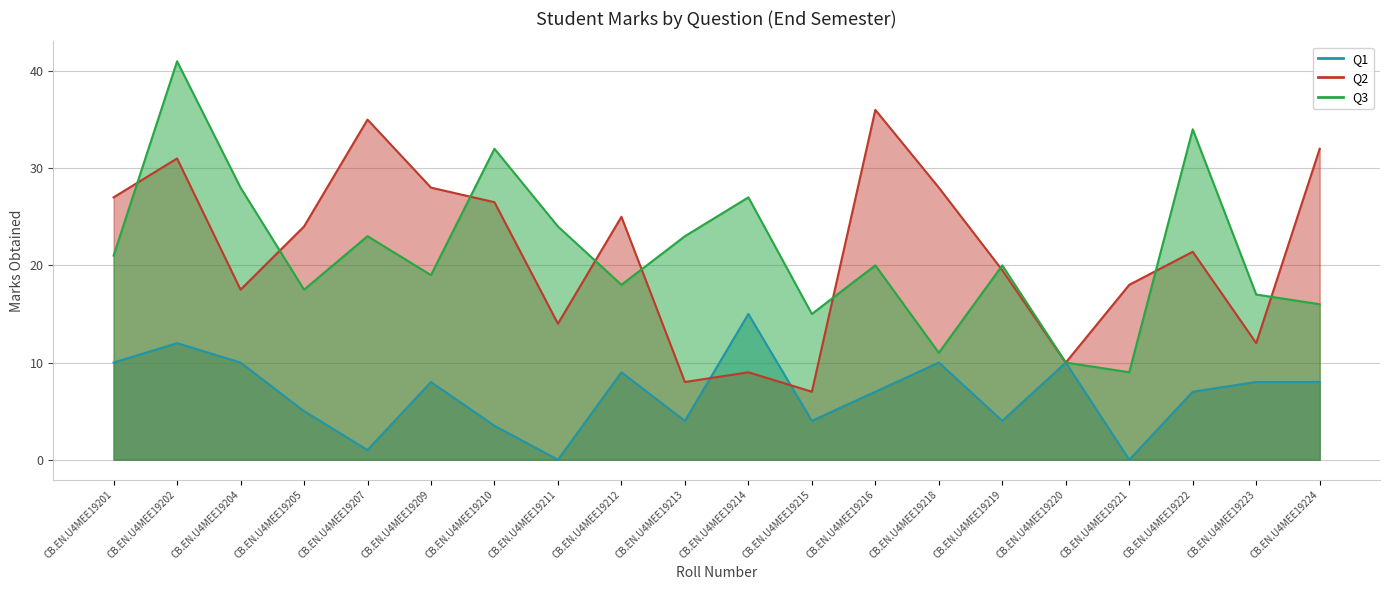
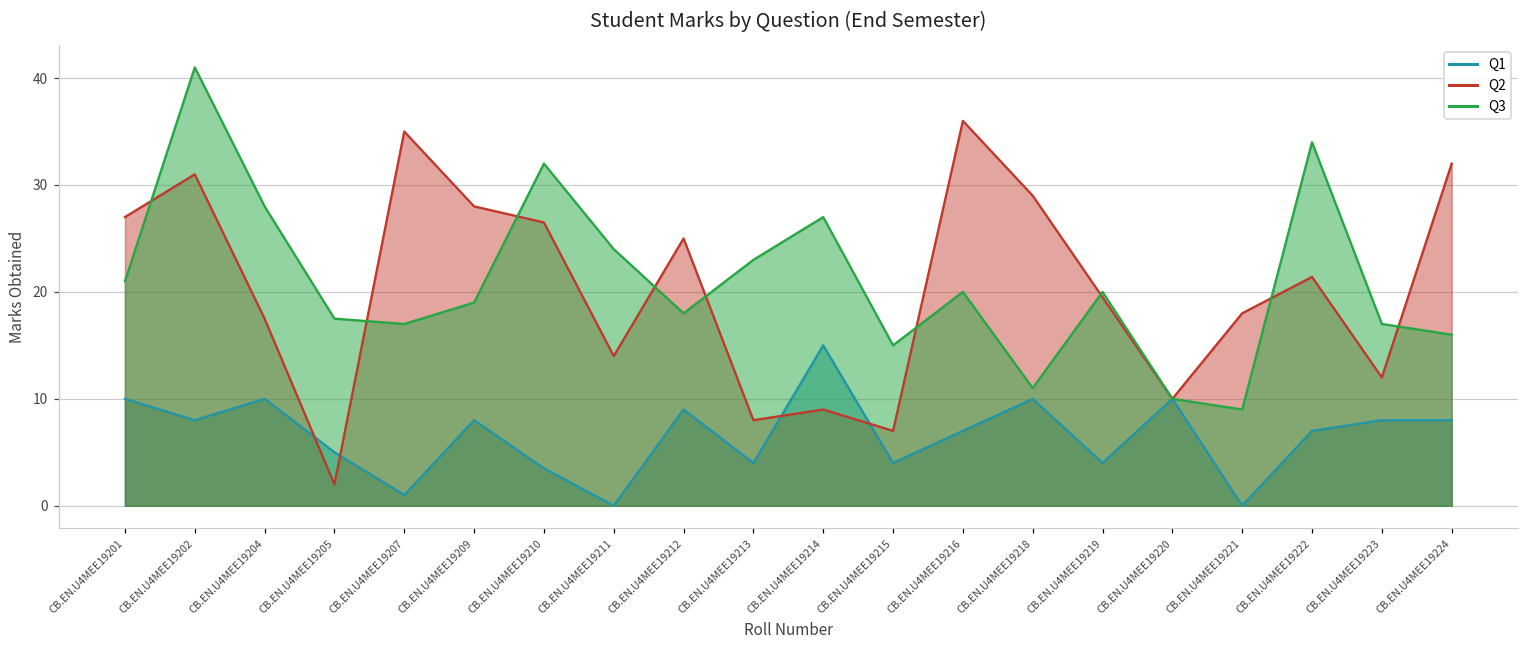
Q1, CB.EN.U4MEE19202: 12 -> 8
Q2, CB.EN.U4MEE19205: 24 -> 2
Q3, CB.EN.U4MEE19207: 23 -> 17
Q2, CB.EN.U4MEE19218: 28 -> 29
